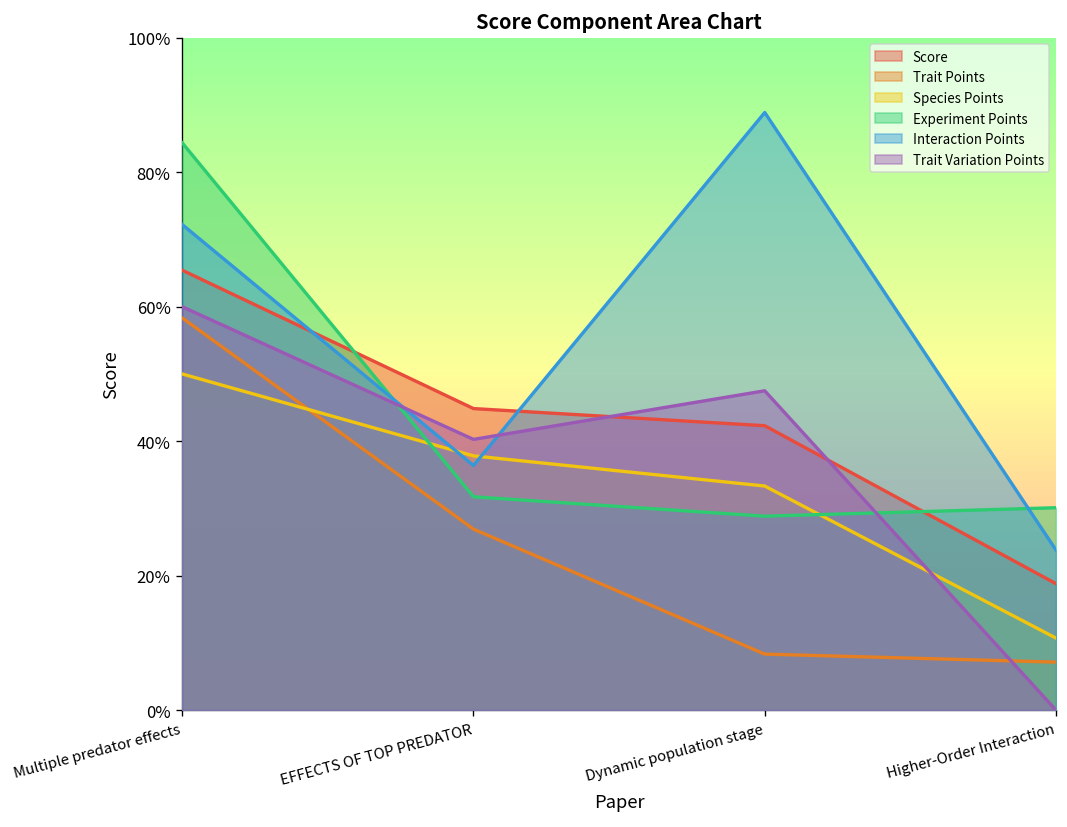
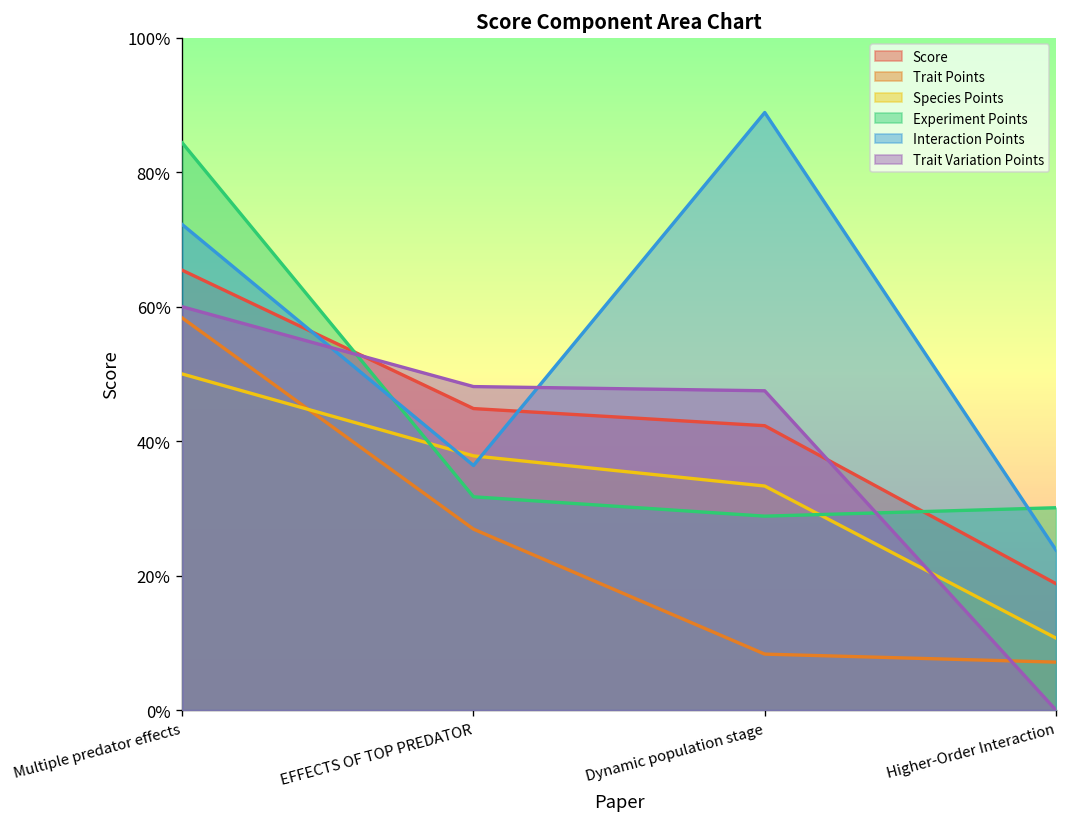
Trait Variation Points, EFFECTS OF TOP PREDATOR: 40% -> 48%
